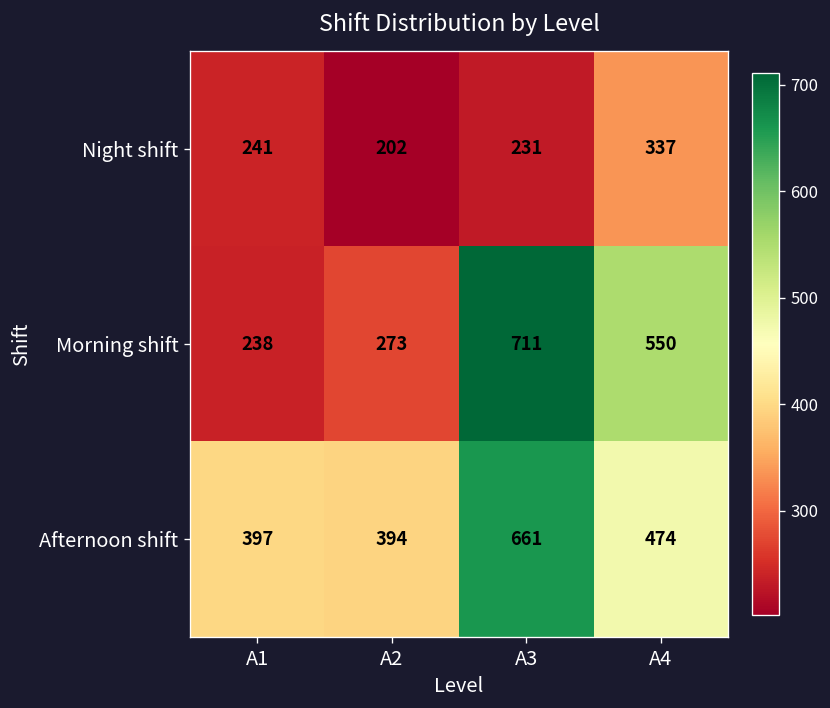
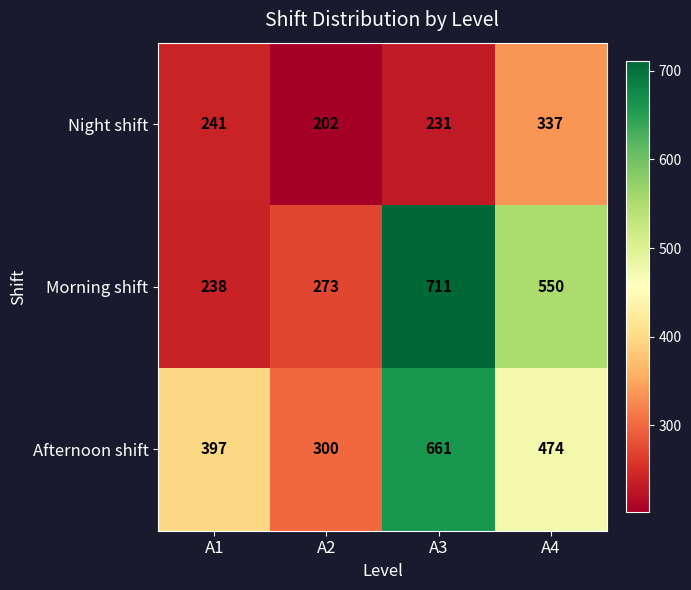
Afternoon shift, A2: 394 -> 300
